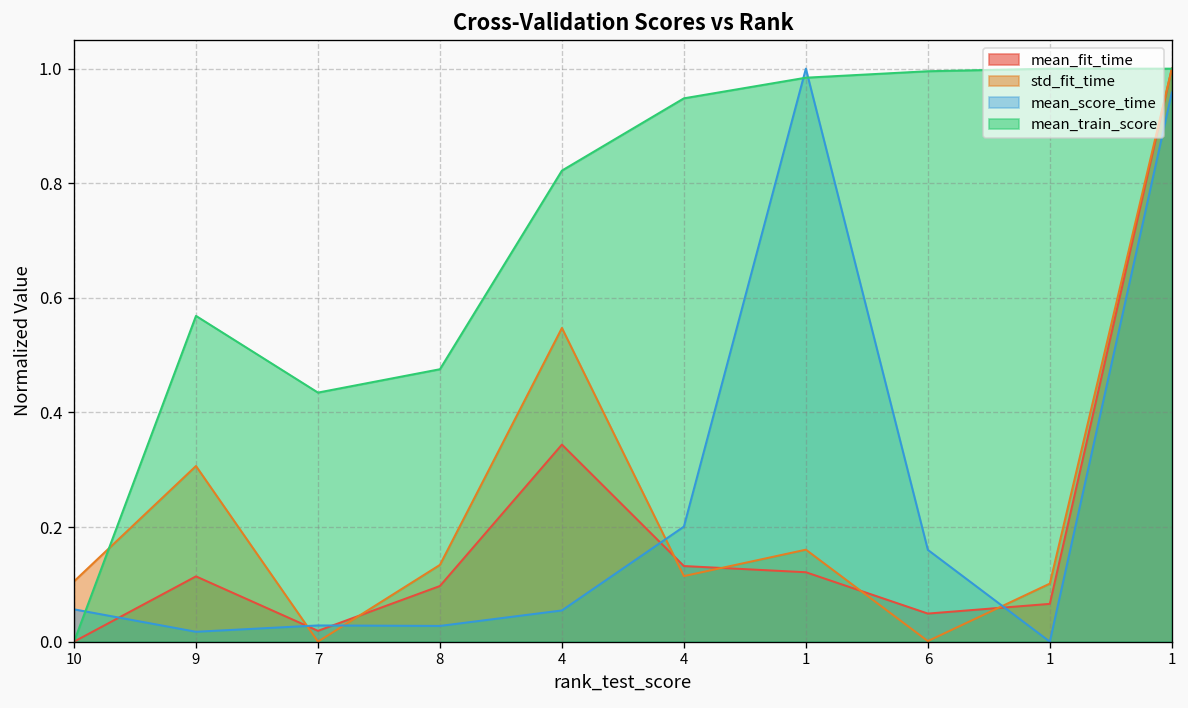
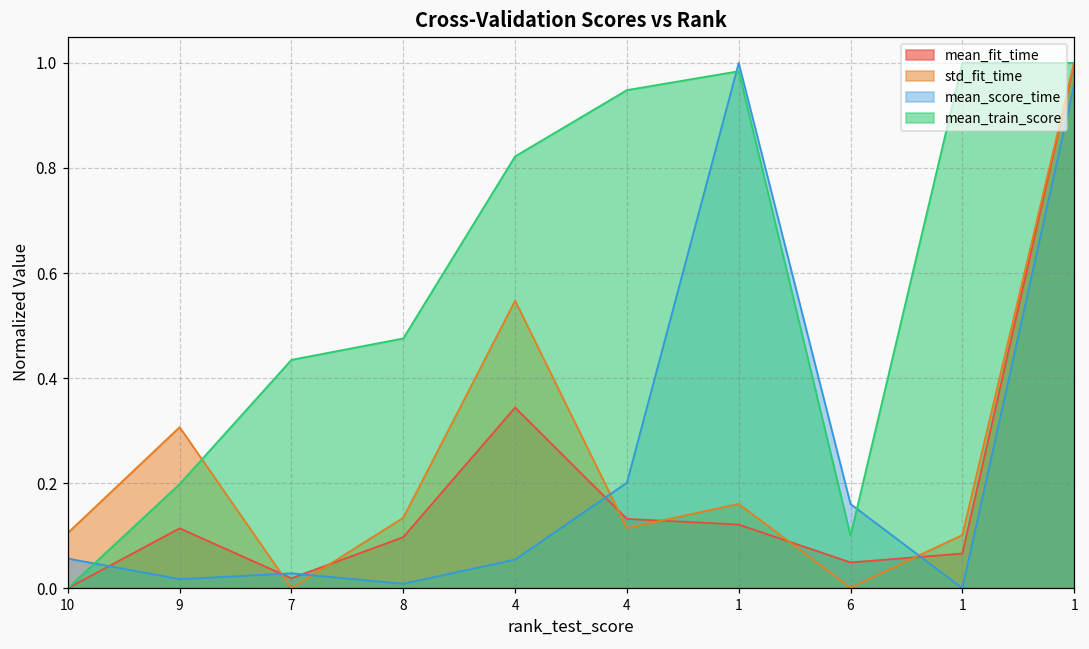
mean_train_score, 9: 0.57 -> 0.20
mean_score_time, 8: 0.03 -> 0.01
mean_train_score, 6: 1.00 -> 0.10
